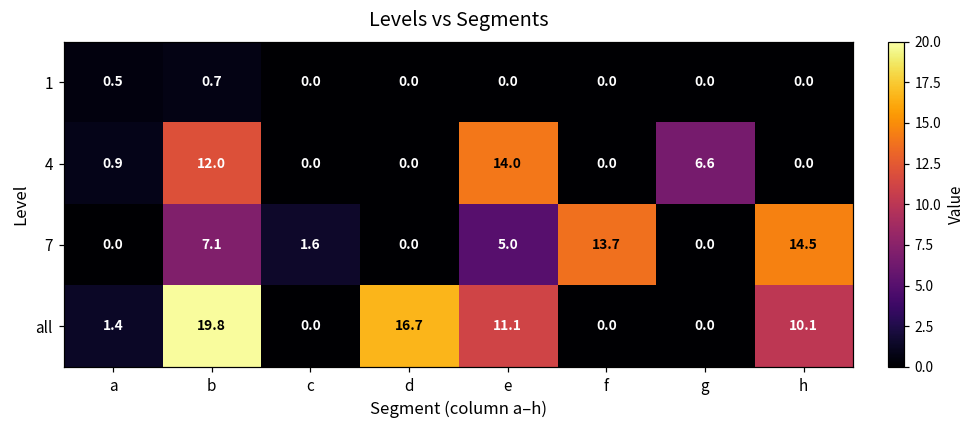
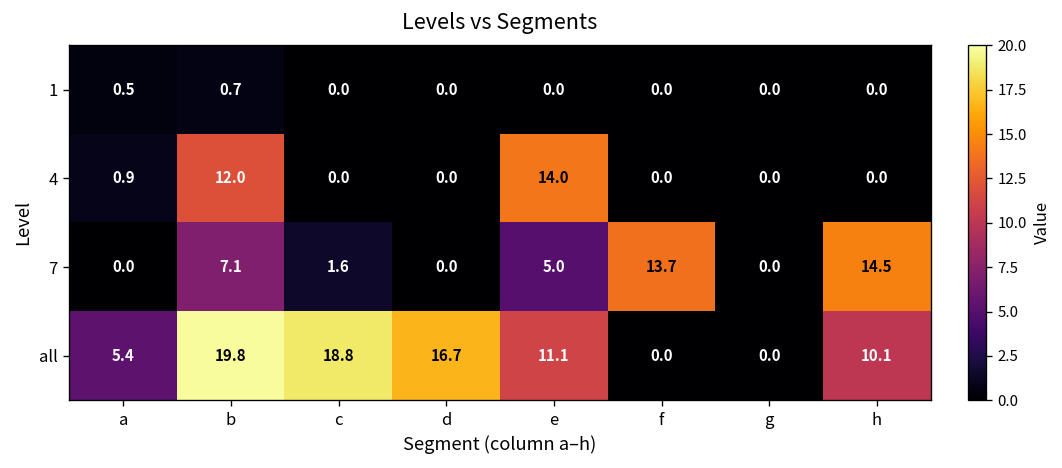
4, g: 6.6 -> 0.0
all, a: 1.4 -> 5.4
all, c: 0.0 -> 18.8
